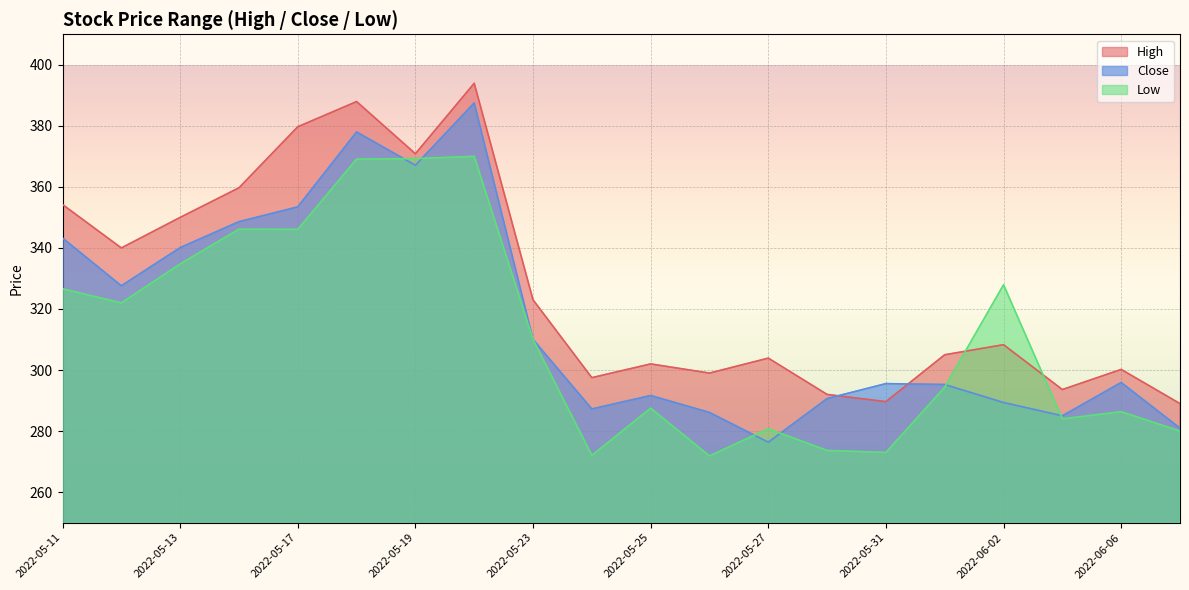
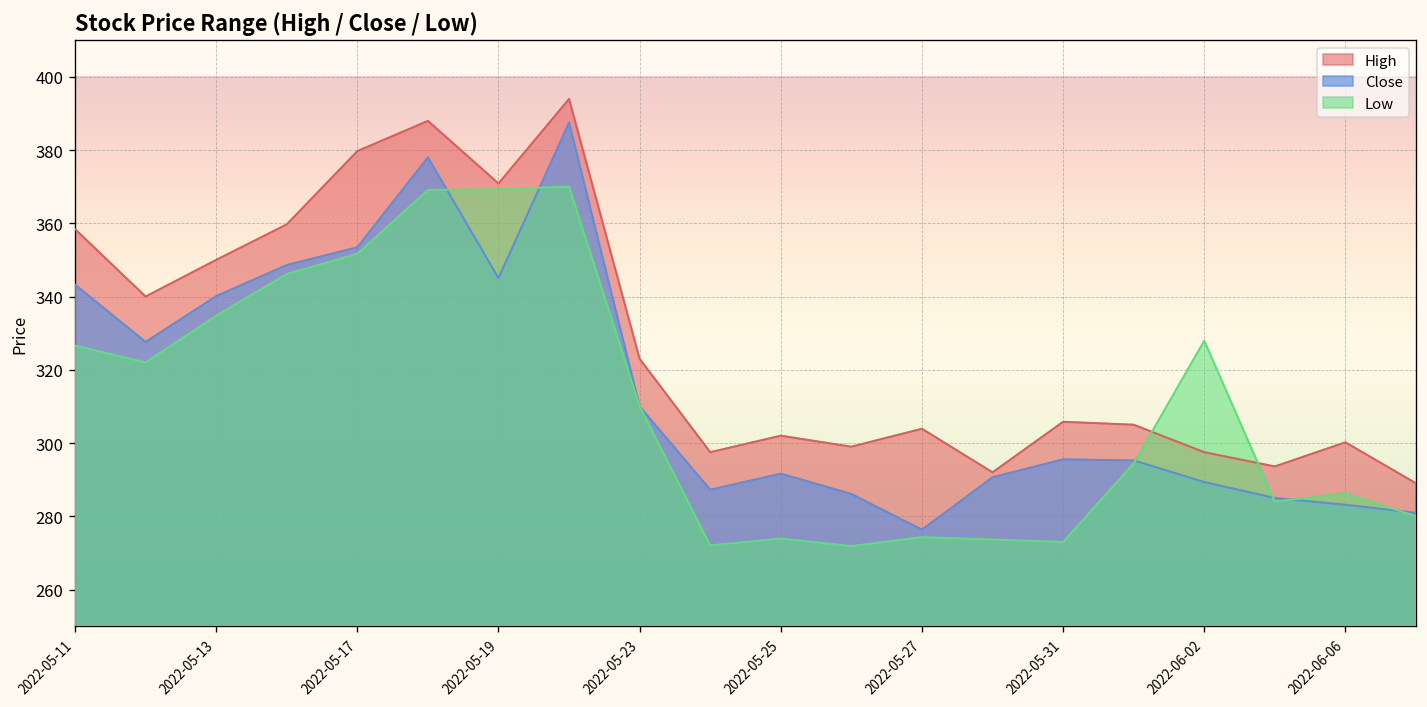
High, 2022-05-11: 354 -> 358
Low, 2022-05-17: 346 -> 352
Close, 2022-05-19: 367 -> 345
Low, 2022-05-25: 288 -> 274
Low, 2022-05-27: 281 -> 274
High, 2022-05-31: 290 -> 306
High, 2022-06-02: 308 -> 298
Close, 2022-06-06: 296 -> 283
